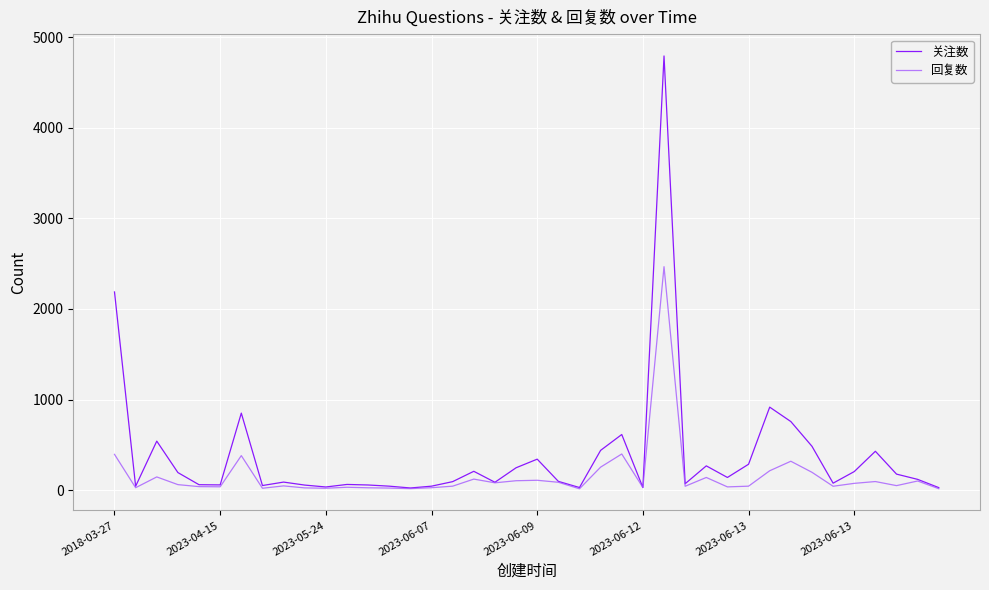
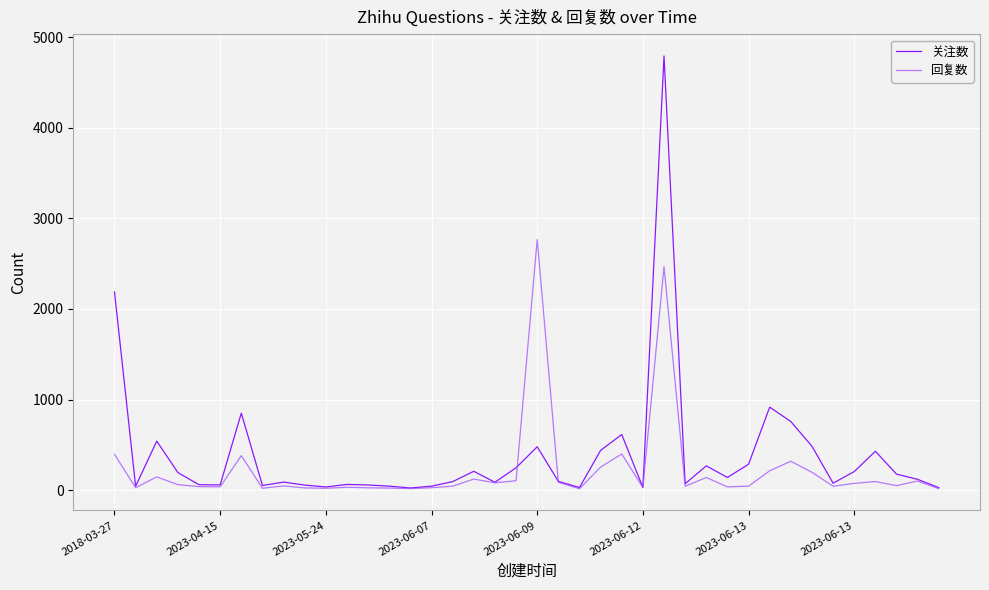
关注数, 2023-06-09: 300 -> 500
回复数, 2023-06-09: 100 -> 2800
